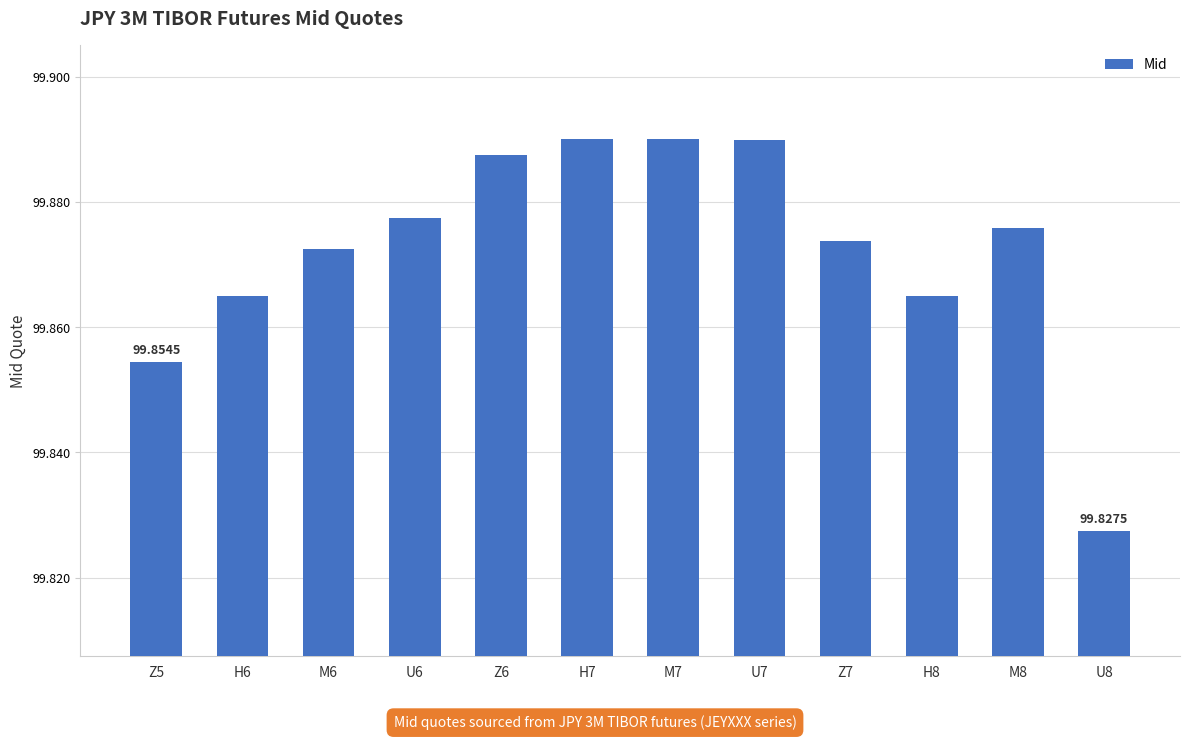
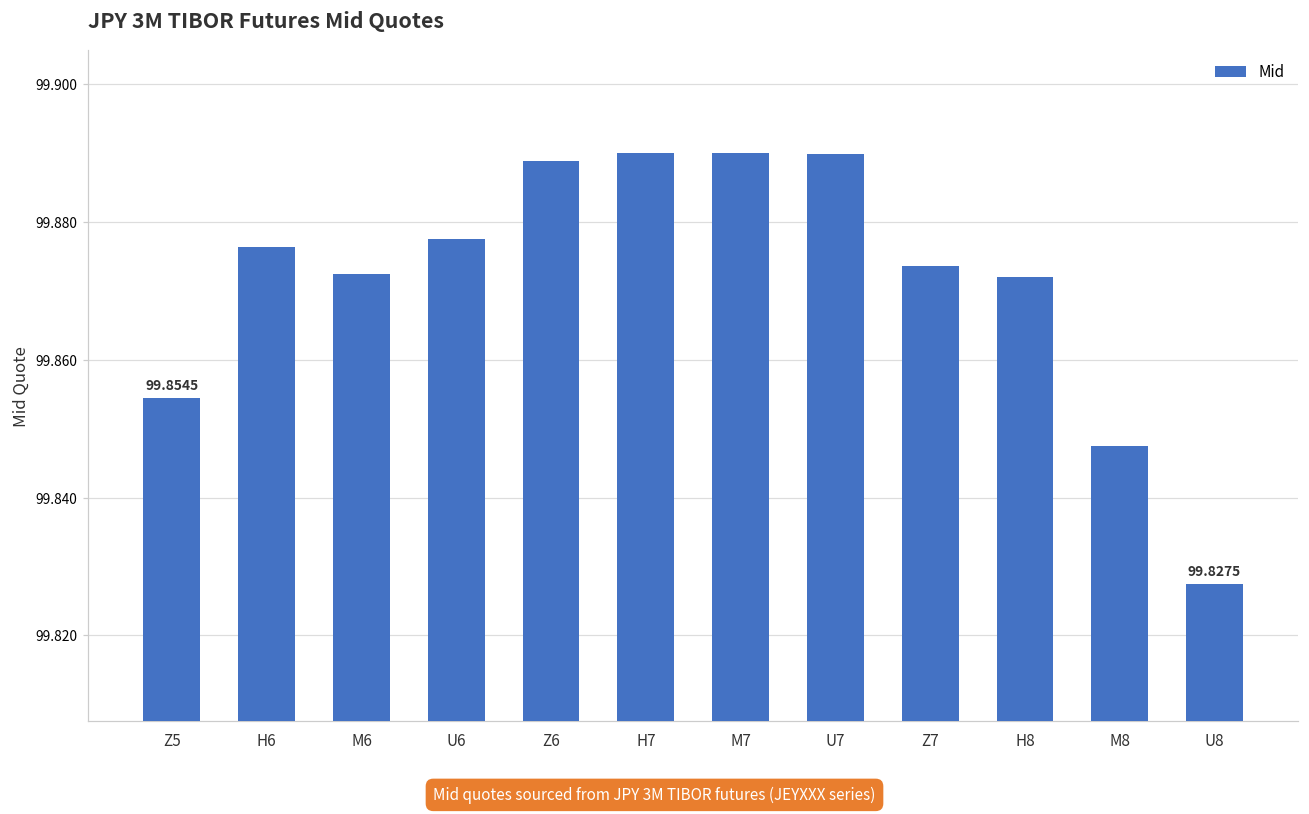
H6: 99.865 -> 99.876
Z6: 99.888 -> 99.889
H8: 99.865 -> 99.872
M8: 99.876 -> 99.848
